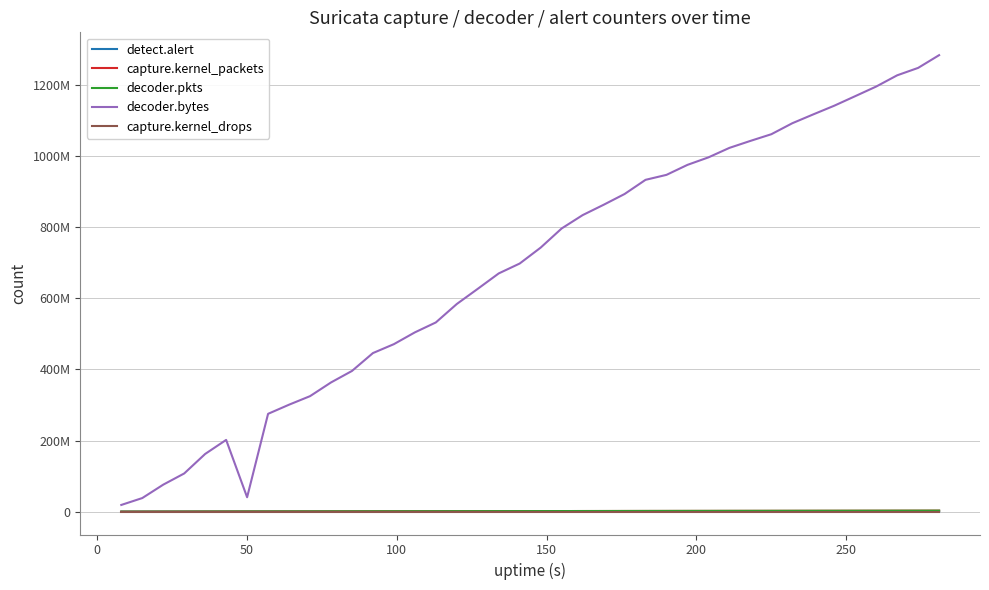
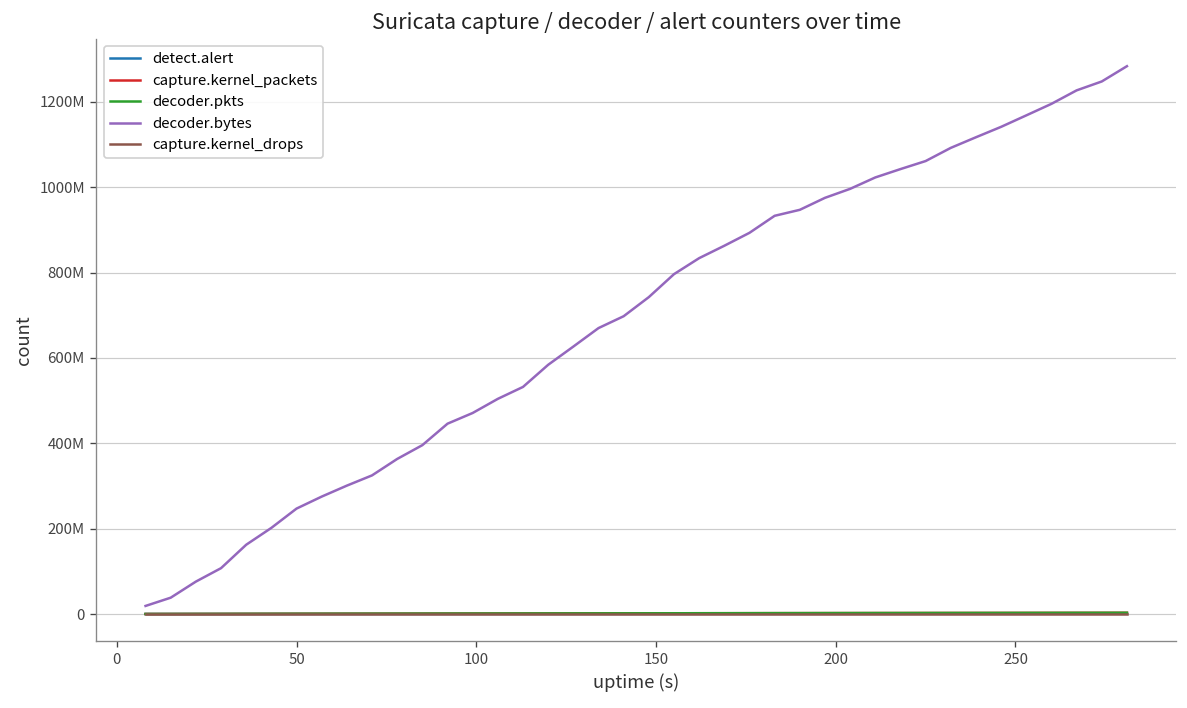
decoder.bytes, 50: 40000000 -> 250000000
